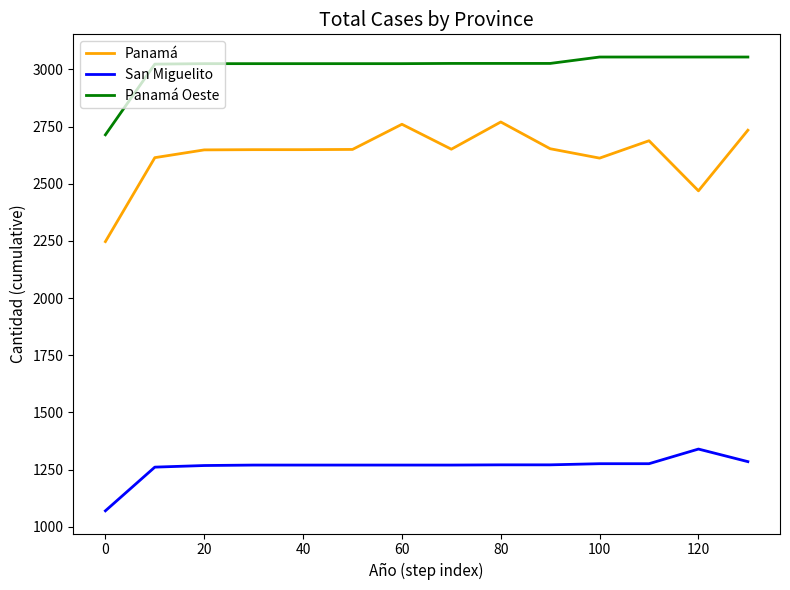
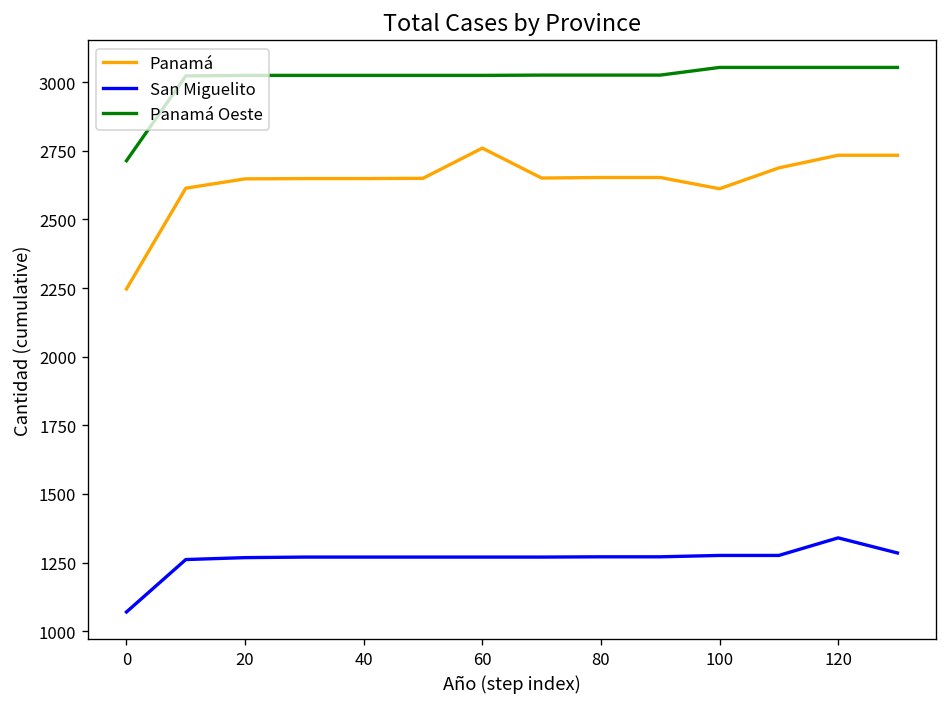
Panamá, 80: 2770 -> 2650
Panamá, 120: 2470 -> 2730
